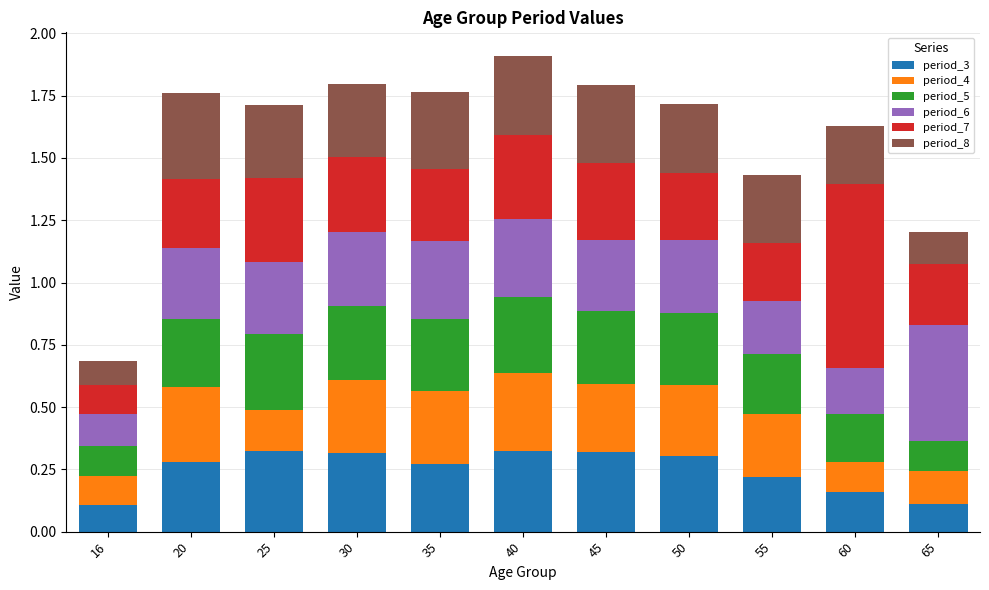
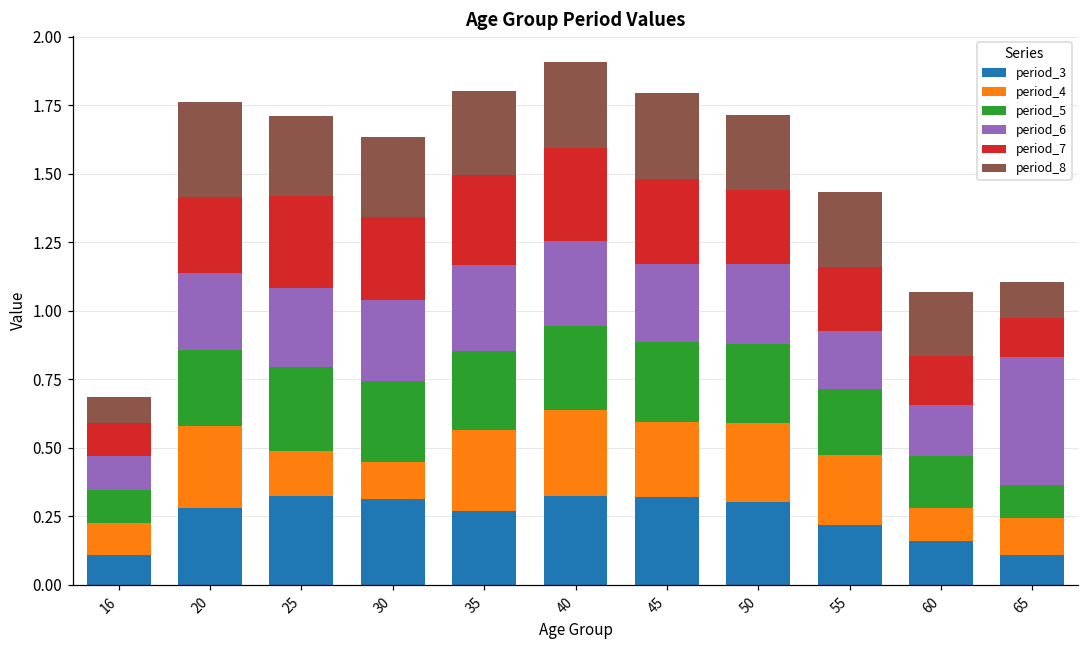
period_4, 30: 0.29 -> 0.13
period_7, 35: 0.29 -> 0.33
period_7, 60: 0.74 -> 0.18
period_7, 65: 0.24 -> 0.14
